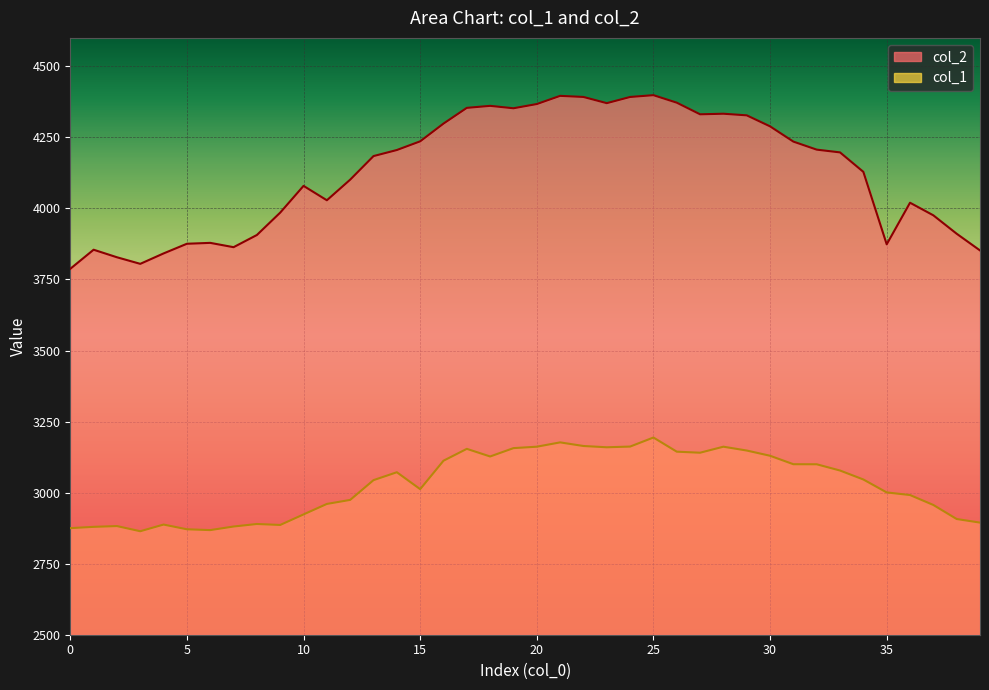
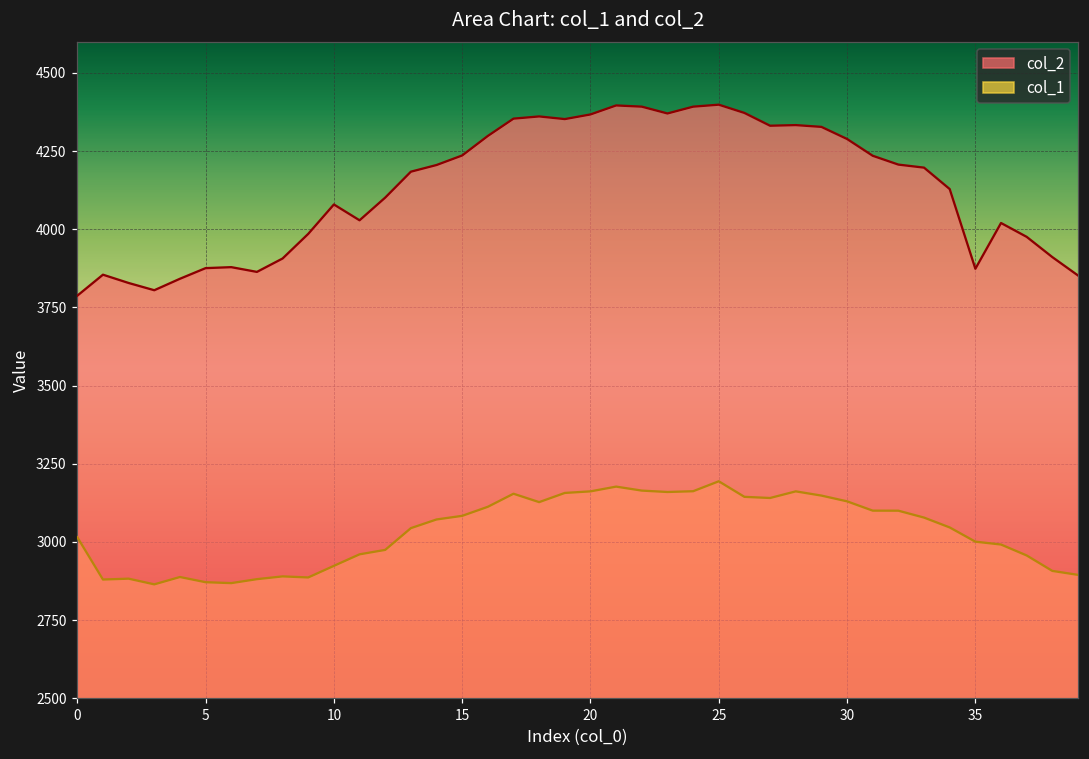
col_1, 0: 2880 -> 3010
col_1, 15: 3010 -> 3080
